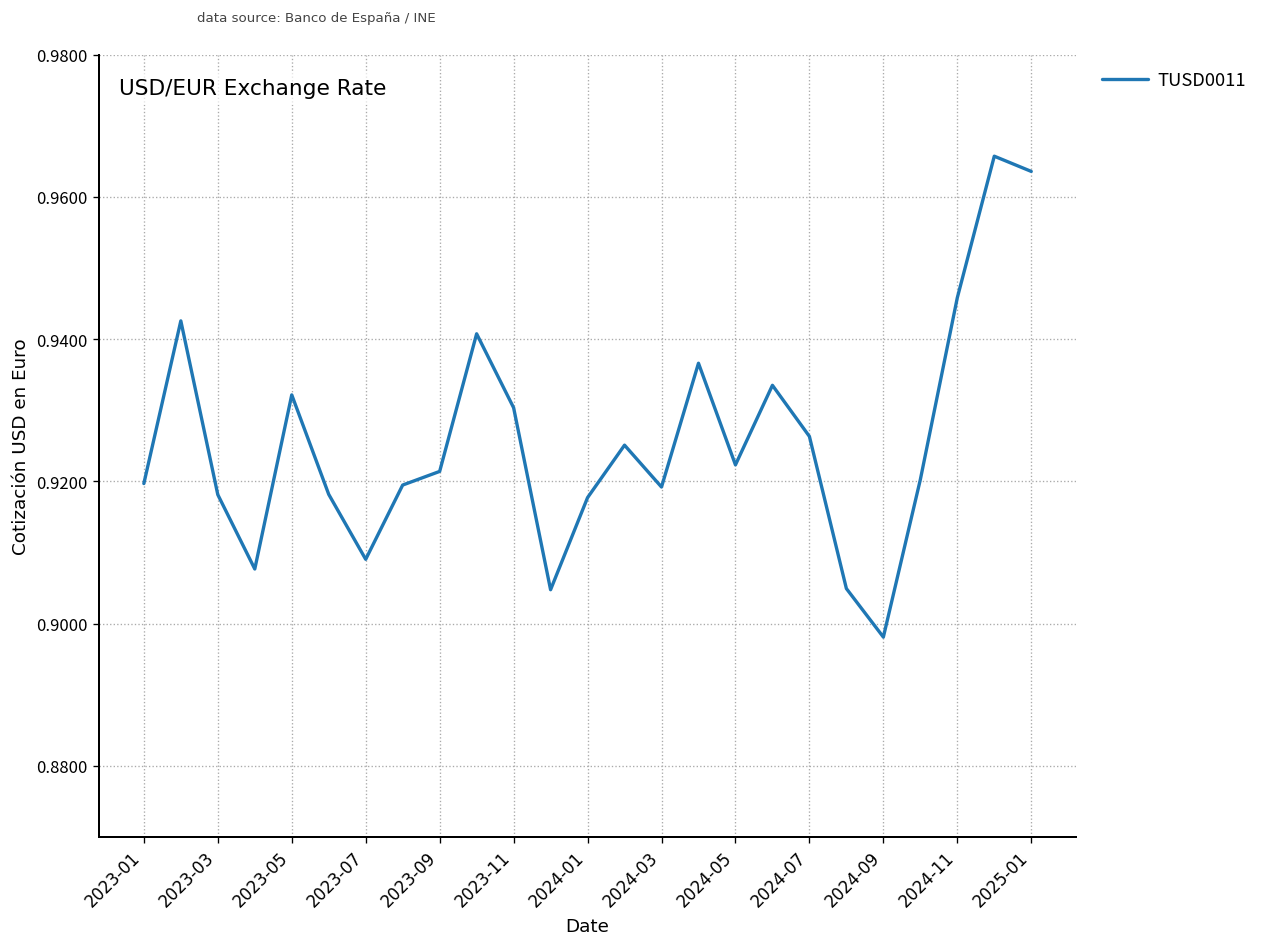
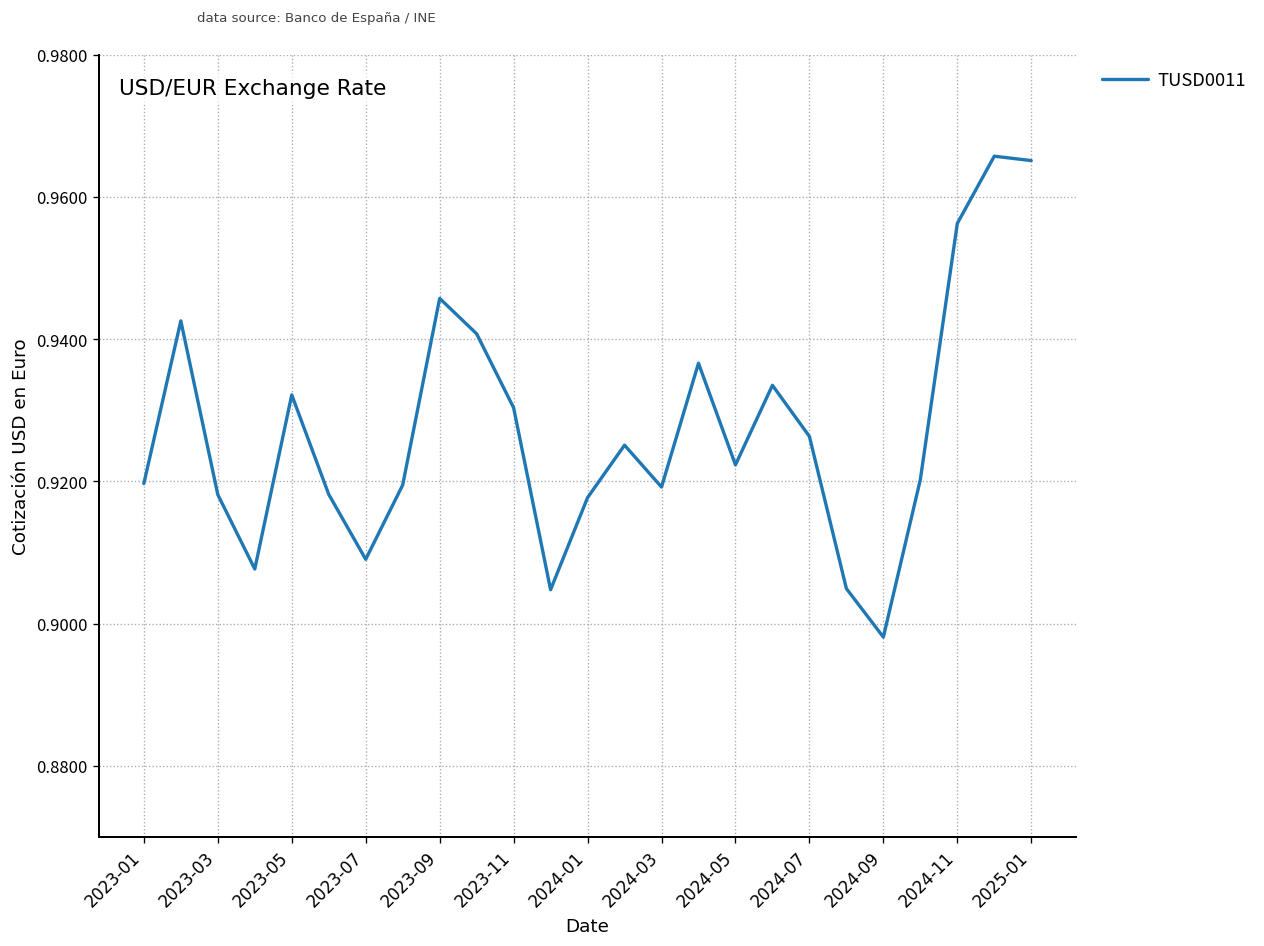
2023-09: 0.921 -> 0.946
2024-11: 0.946 -> 0.956
2025-01: 0.964 -> 0.965
